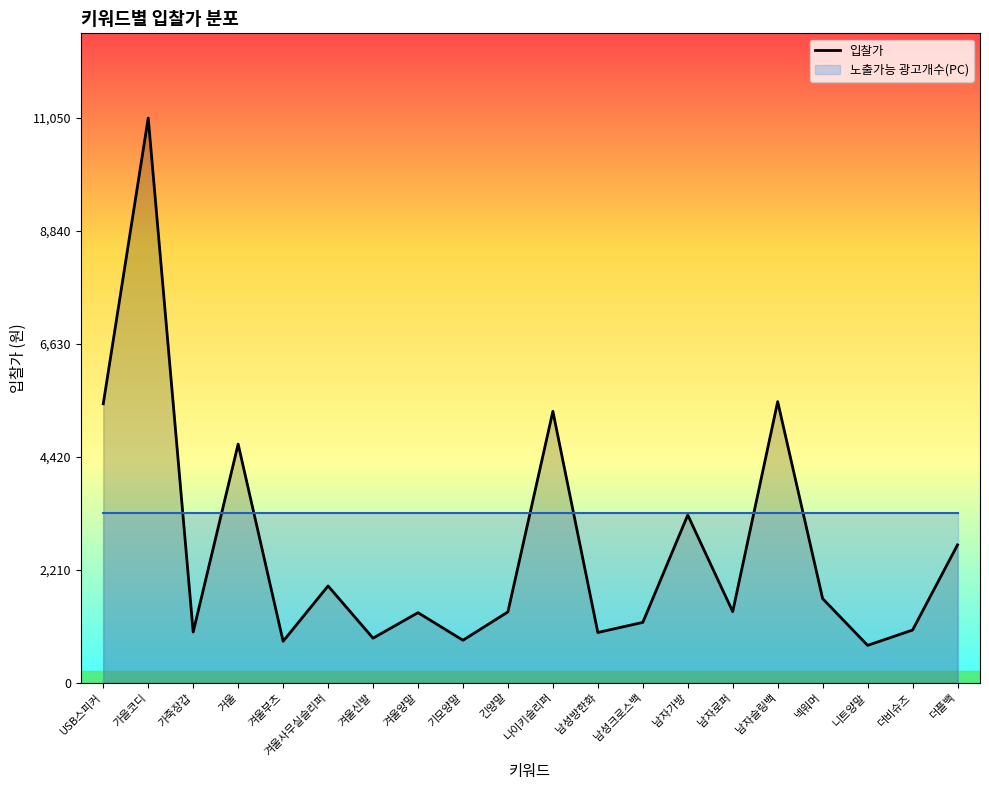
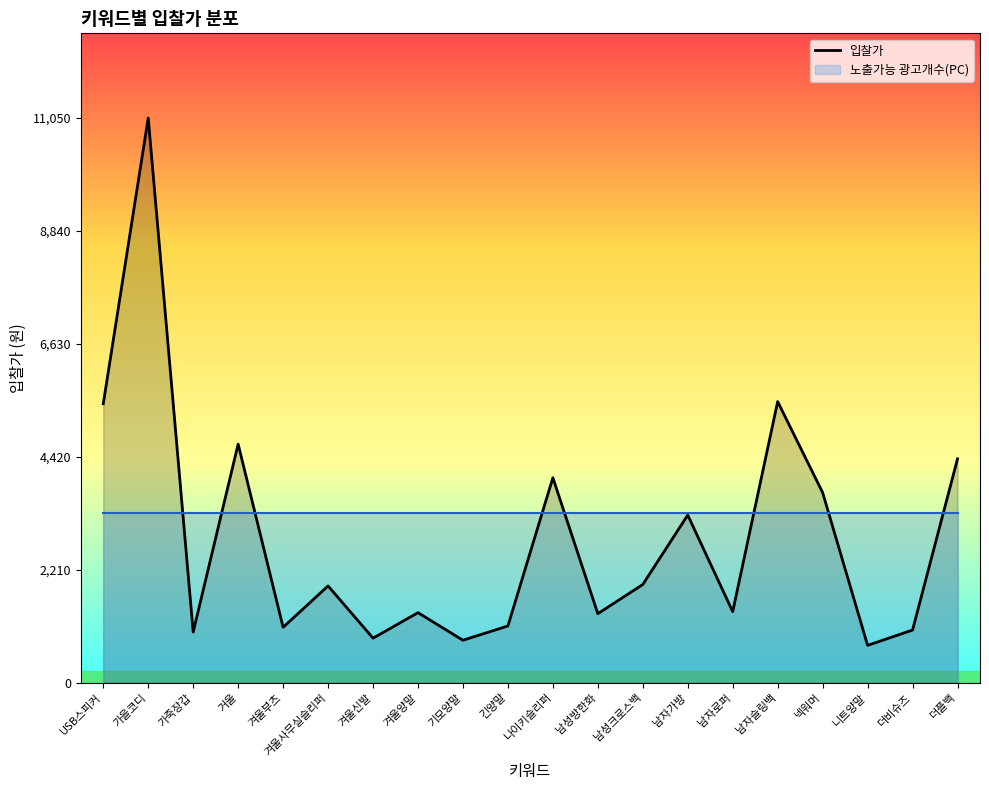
입찰가, 겨울부츠: 800 -> 1,100
입찰가, 긴양말: 1,400 -> 1,100
입찰가, 나이키슬리퍼: 5,300 -> 4,000
입찰가, 남성방한화: 1,000 -> 1,400
입찰가, 남성크로스백: 1,200 -> 1,900
입찰가, 넥워머: 1,600 -> 3,700
입찰가, 더플백: 2,700 -> 4,400
